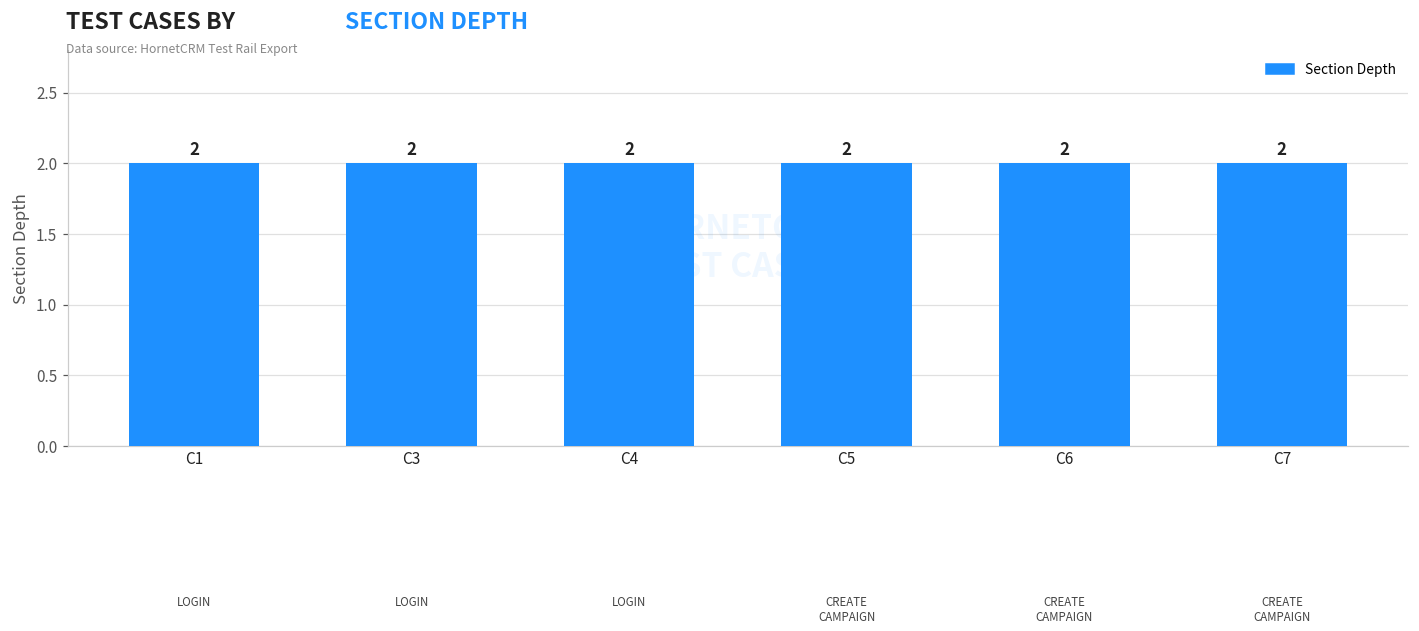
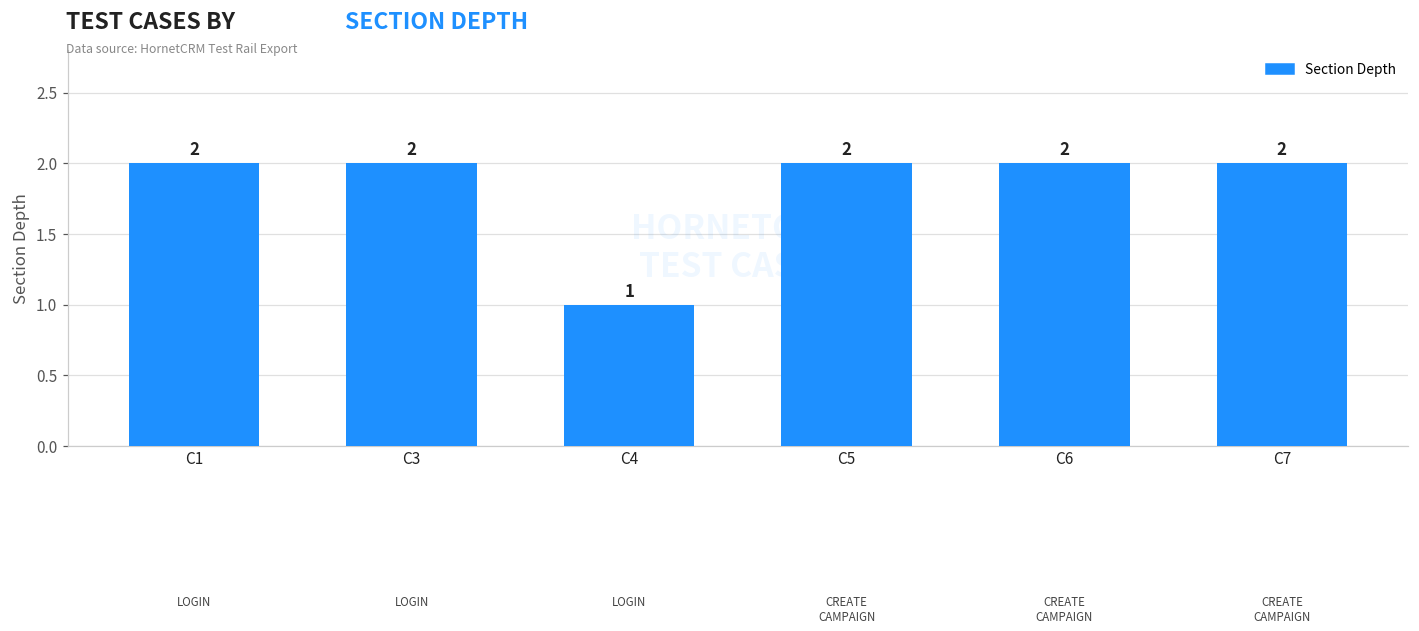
C4: 2 -> 1
